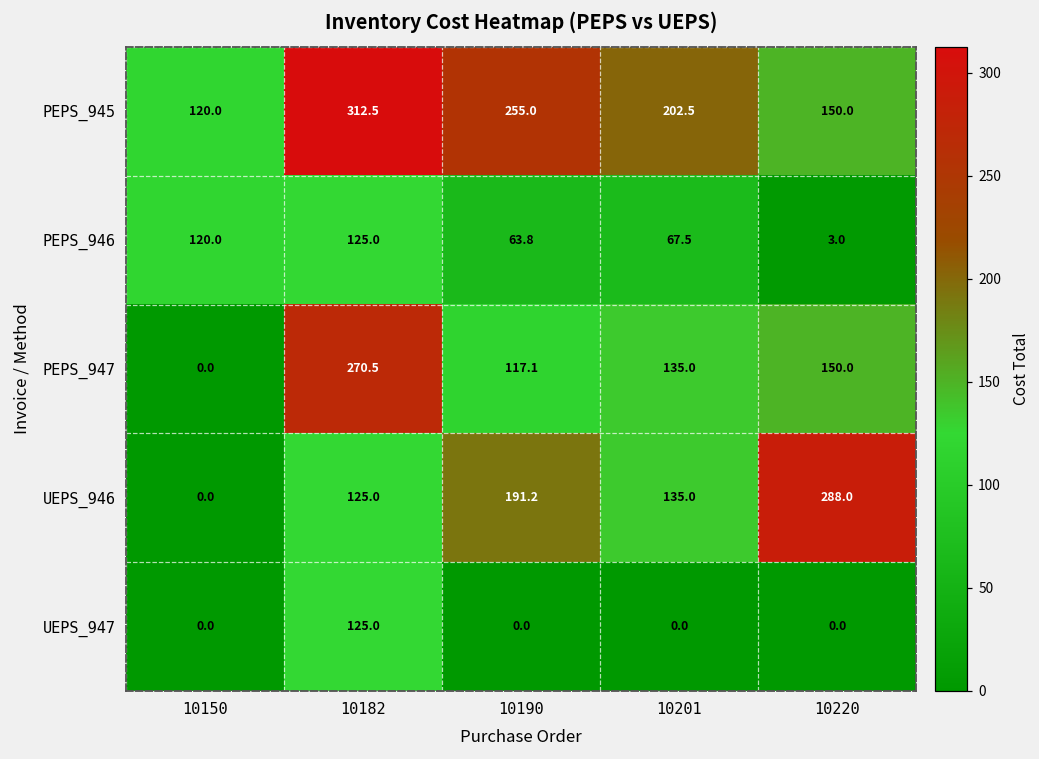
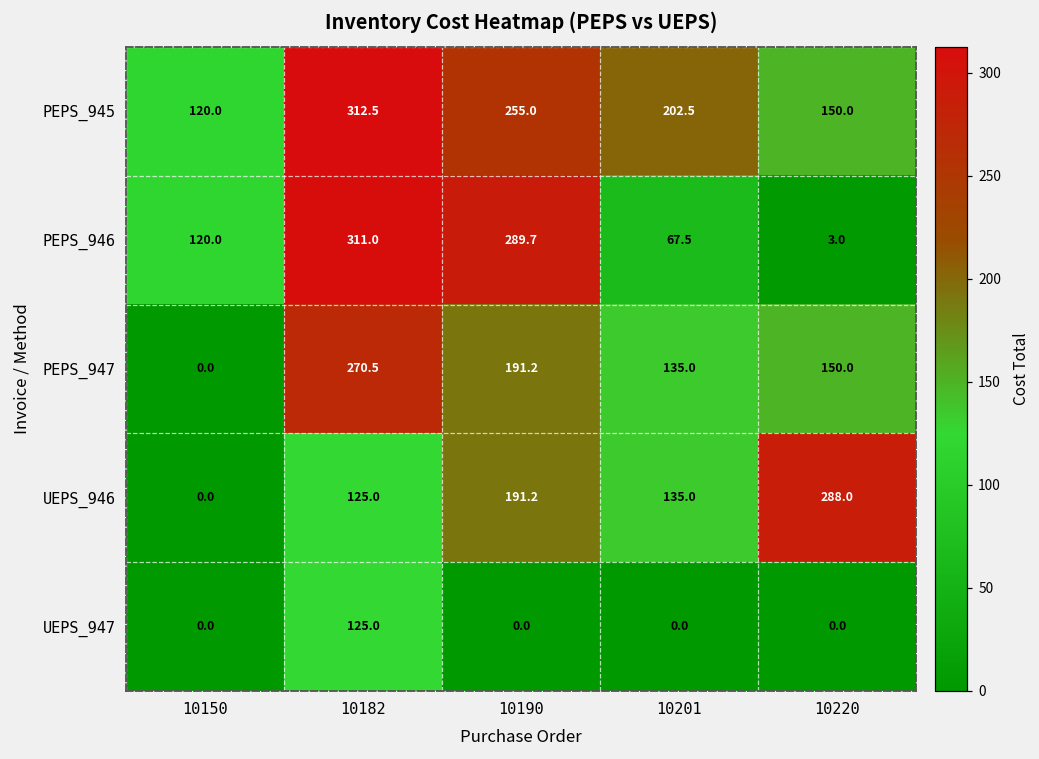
PEPS_946, 10182: 125.0 -> 311.0
PEPS_946, 10190: 63.8 -> 289.7
PEPS_947, 10190: 117.1 -> 191.2
